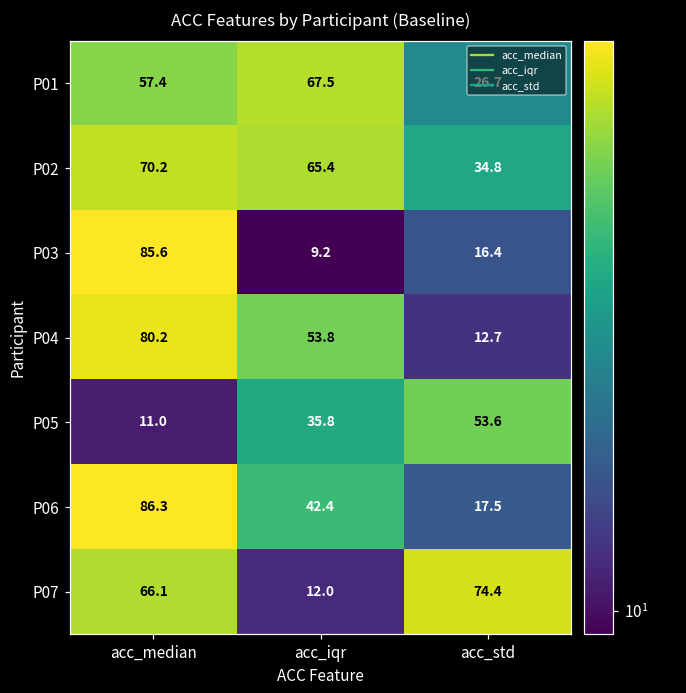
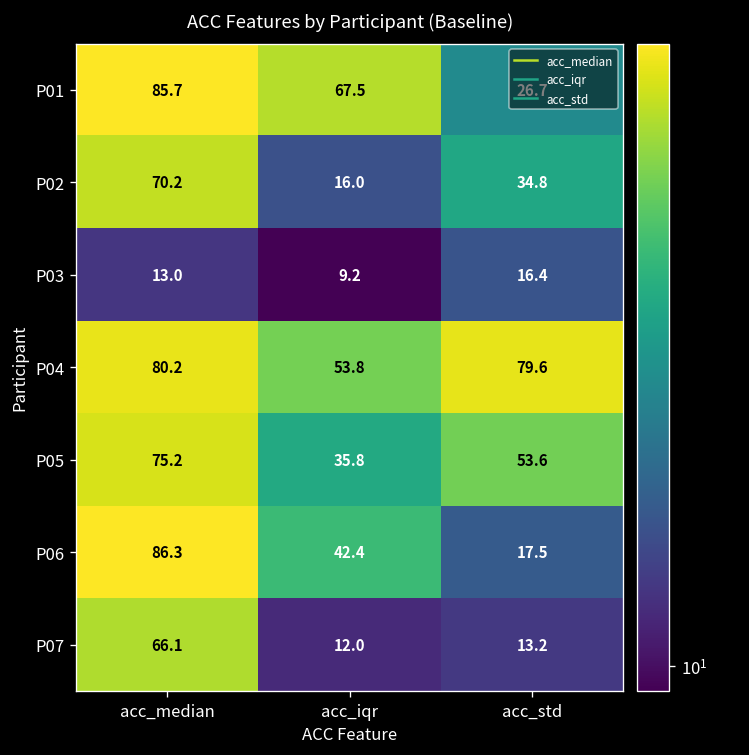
P01, acc_median: 57.4 -> 85.7
P02, acc_iqr: 65.4 -> 16.0
P03, acc_median: 85.6 -> 13.0
P04, acc_std: 12.7 -> 79.6
P05, acc_median: 11.0 -> 75.2
P07, acc_std: 74.4 -> 13.2
